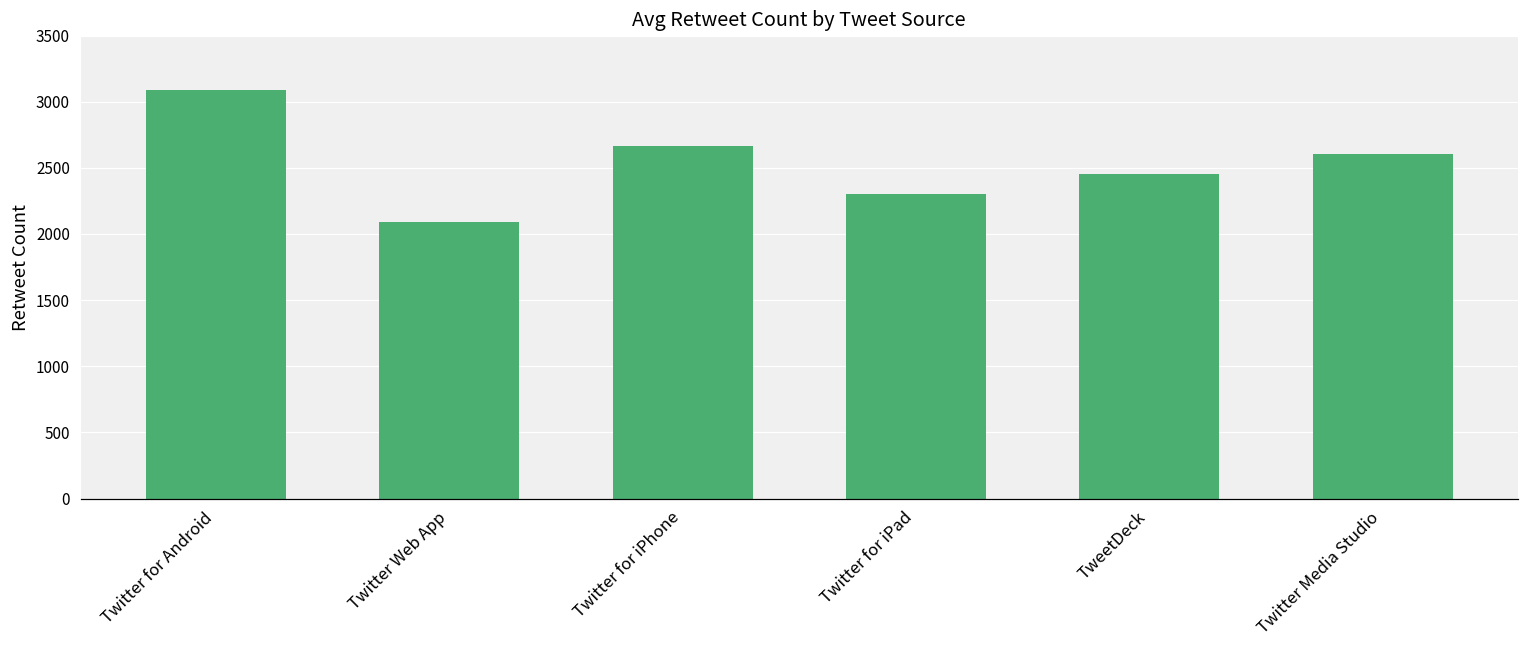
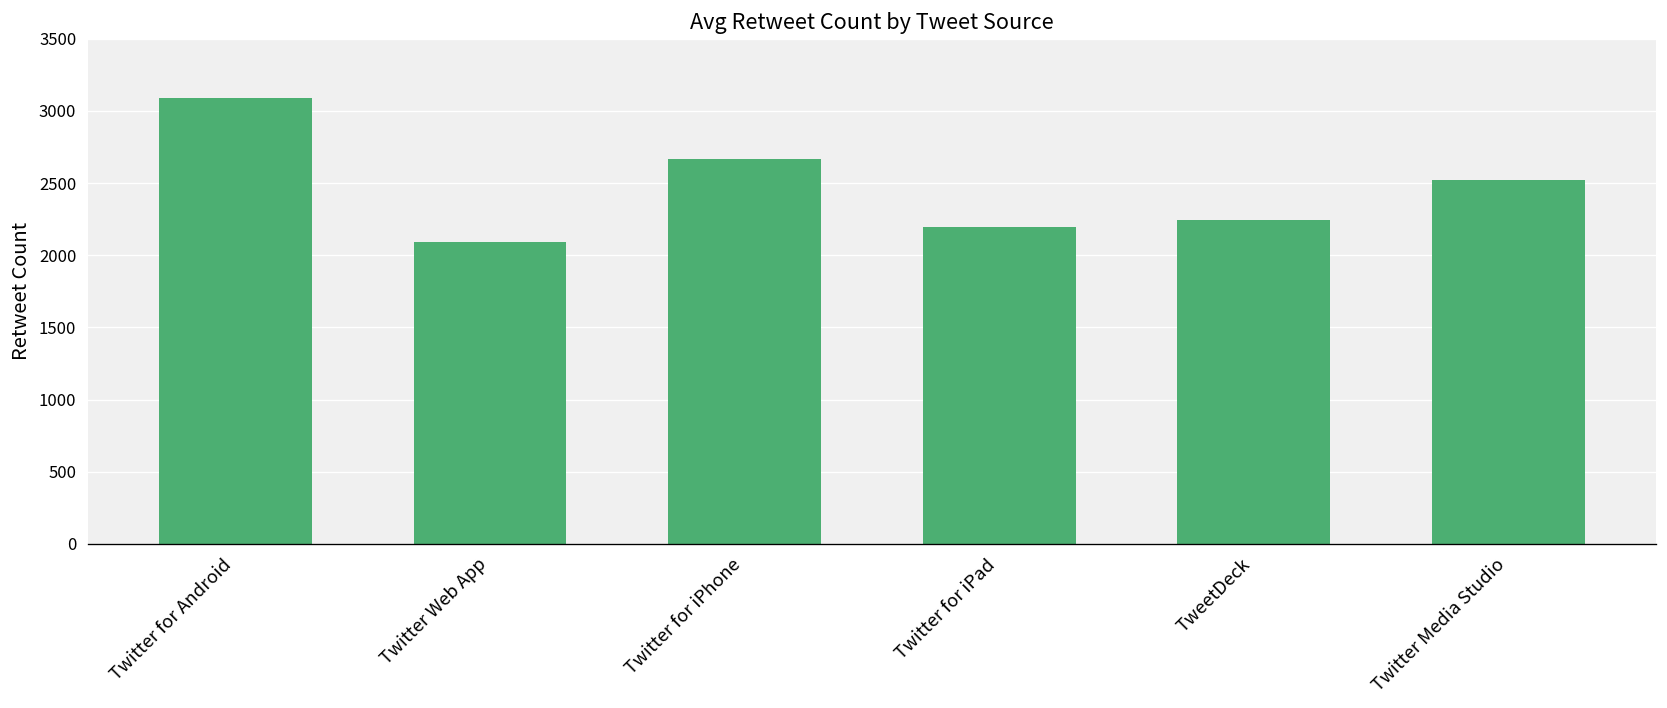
Twitter for iPad: 2300 -> 2200
TweetDeck: 2450 -> 2250
Twitter Media Studio: 2610 -> 2520
